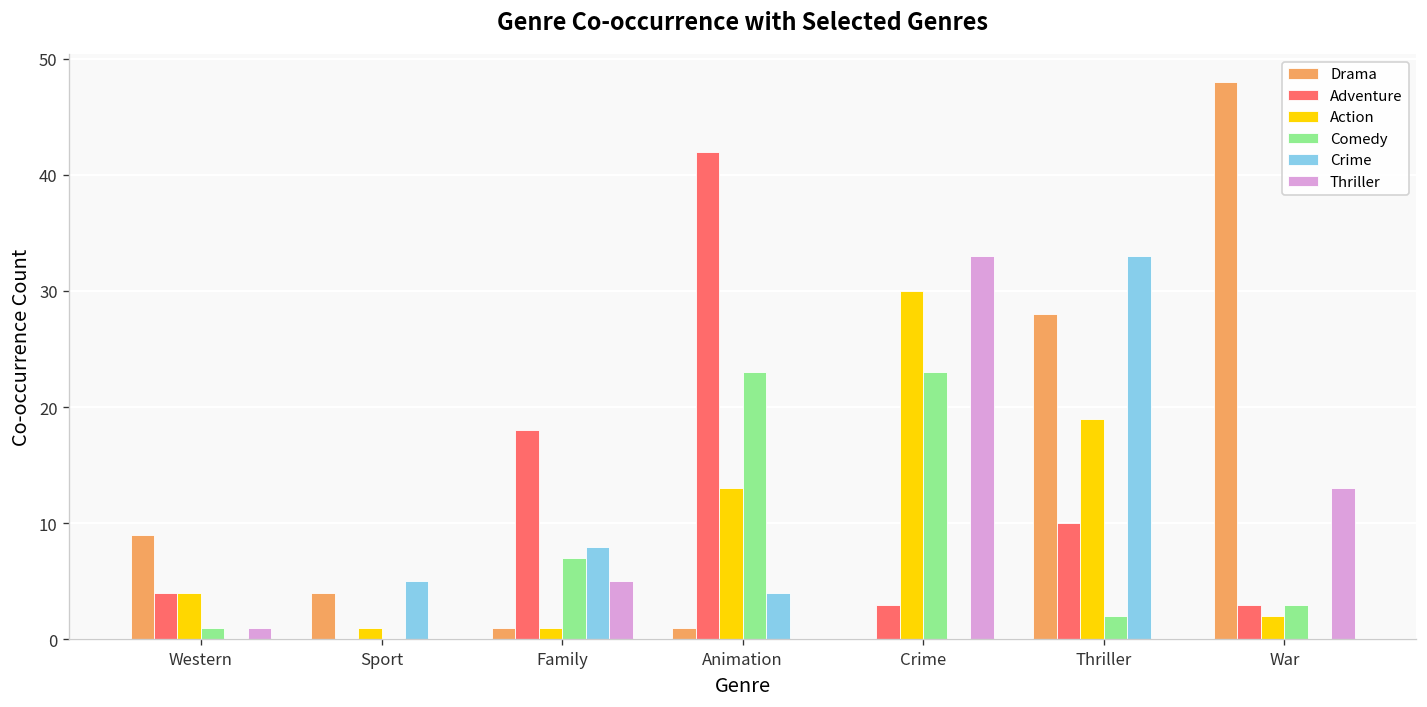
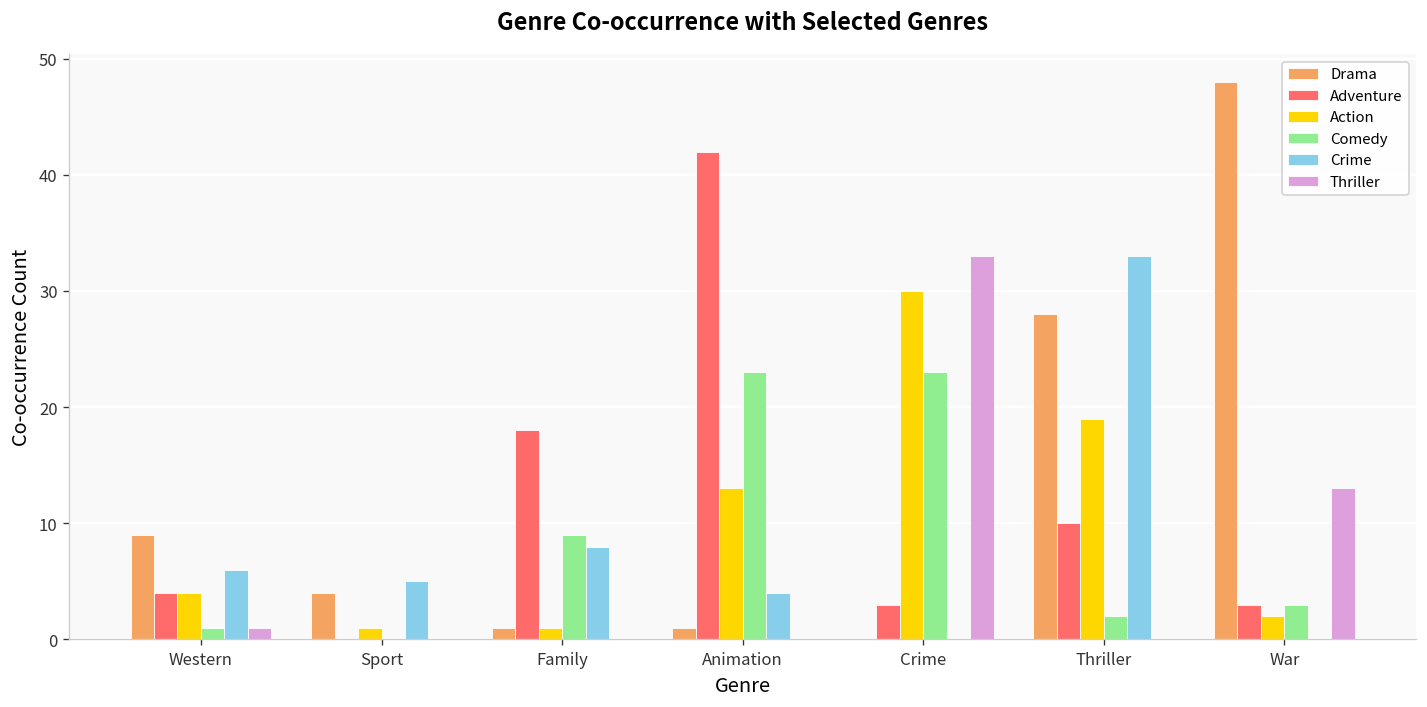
Crime, Western: 0 -> 6
Comedy, Family: 7 -> 9
Thriller, Family: 5 -> 0
